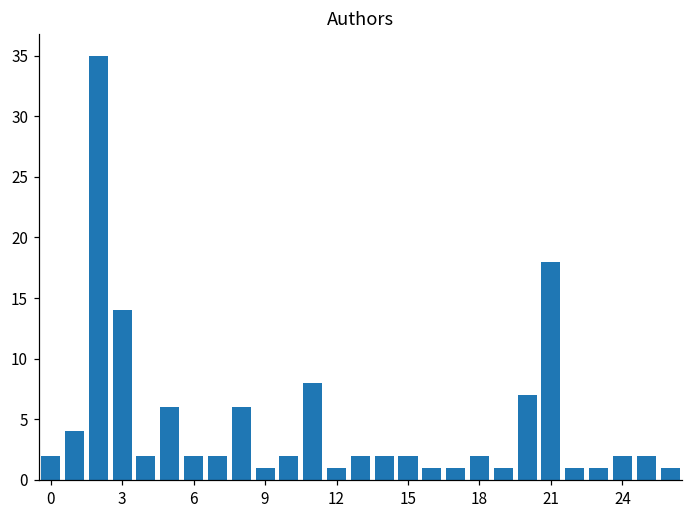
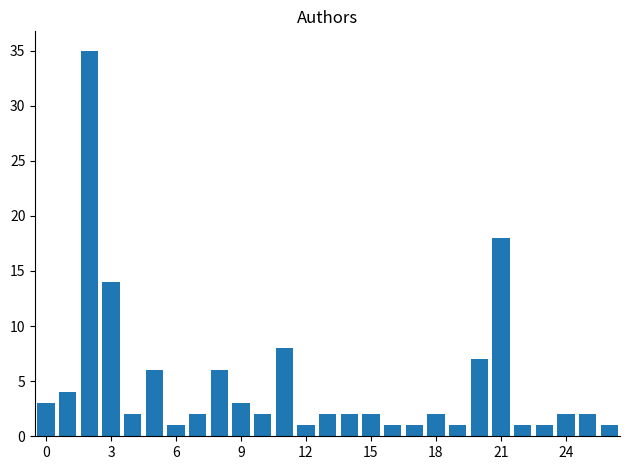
0: 2 -> 3
6: 2 -> 1
9: 1 -> 3
